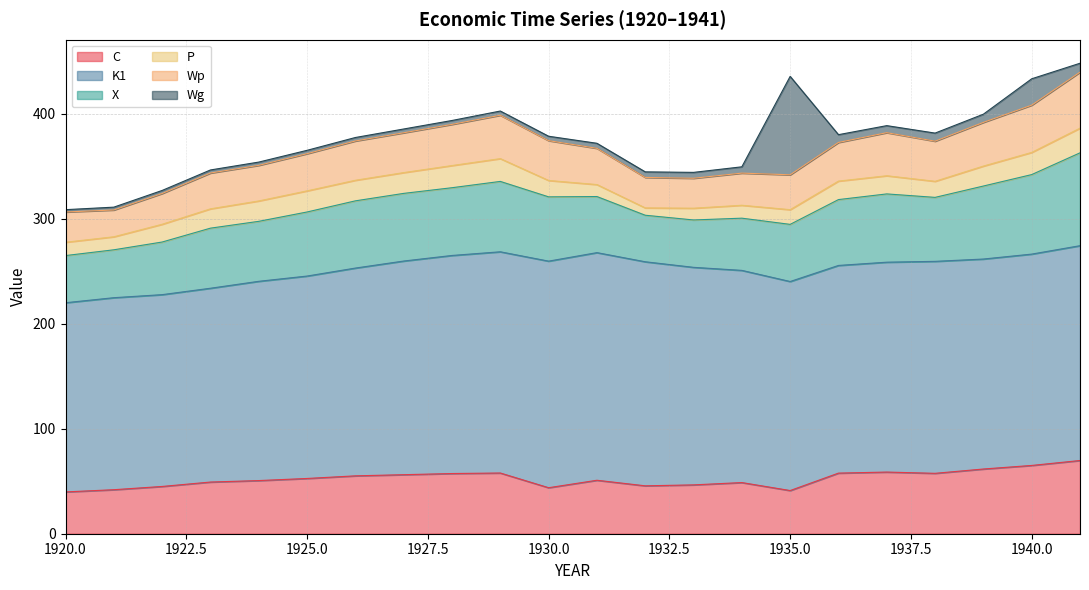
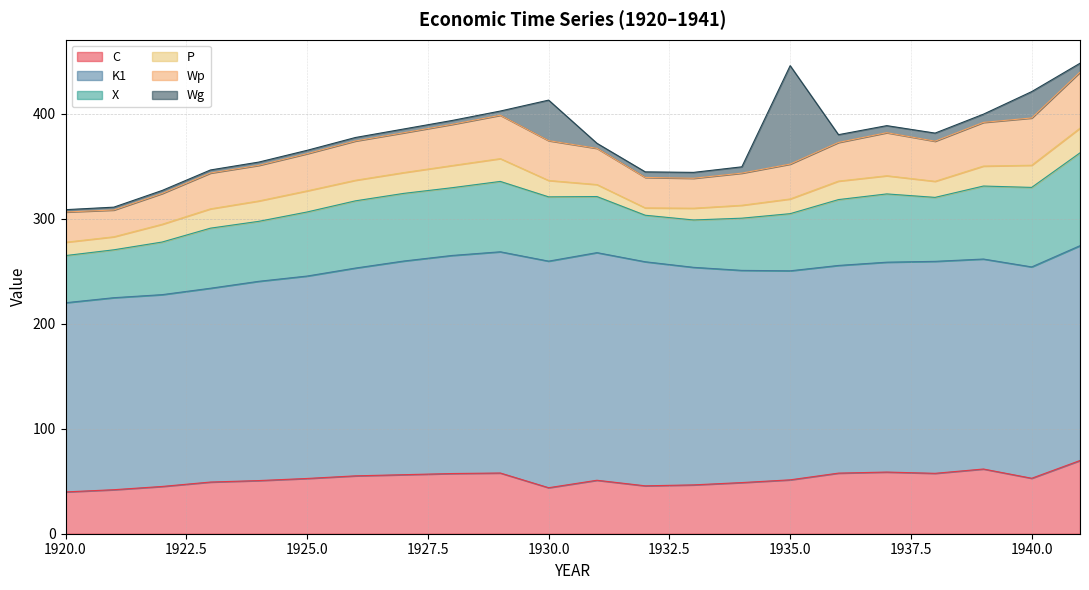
Wg, 1930.0: 4 -> 39
C, 1935.0: 41 -> 51
C, 1940.0: 65 -> 53
